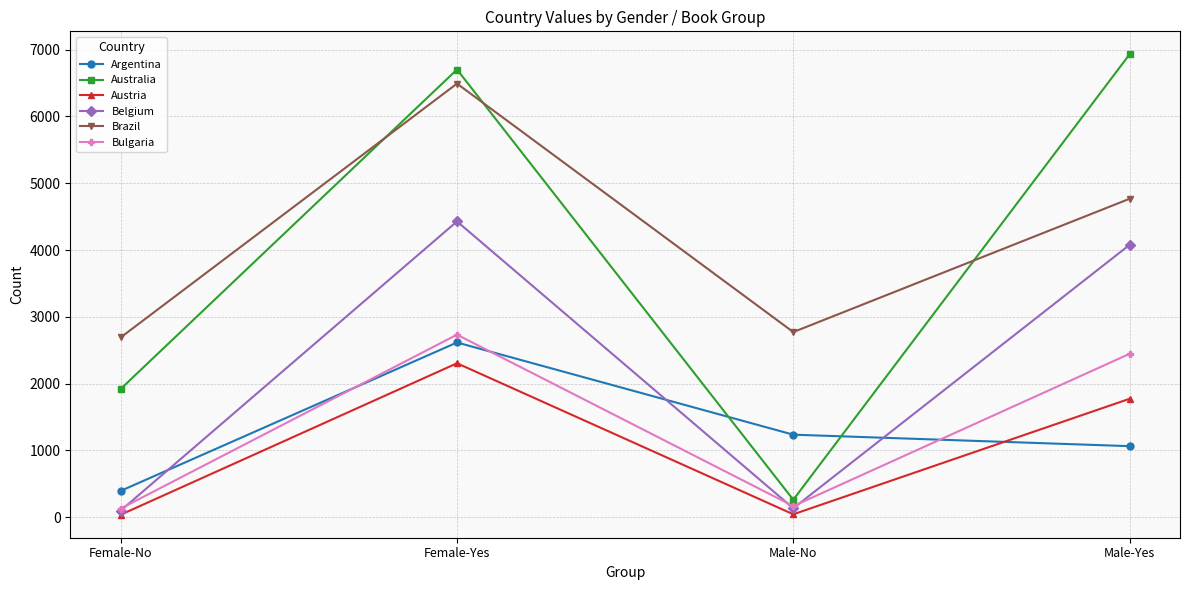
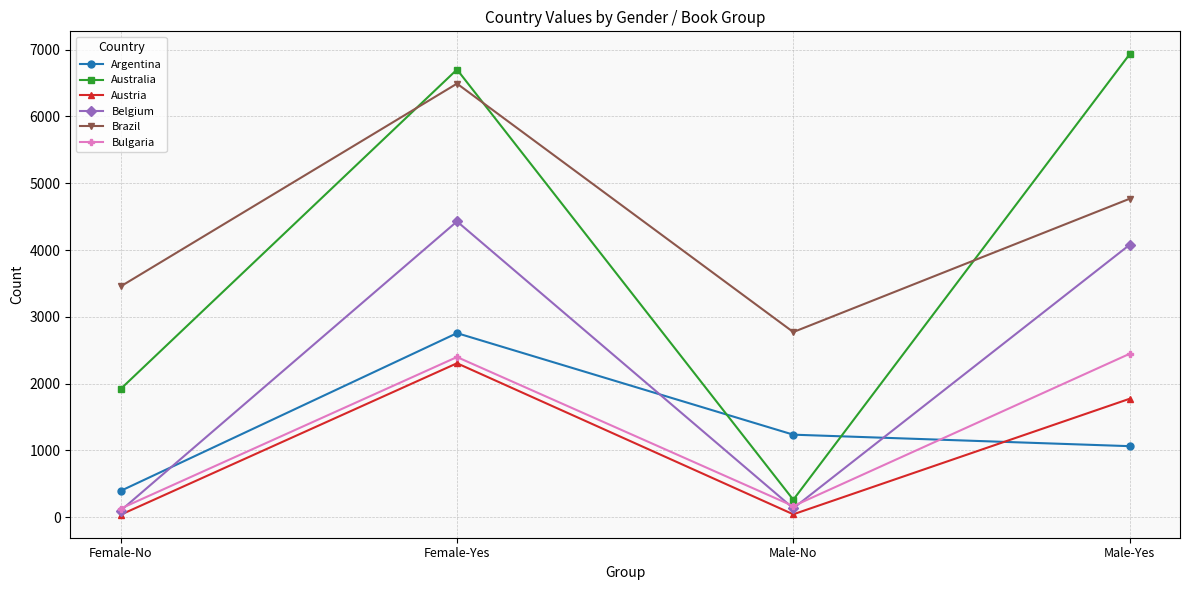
Brazil, Female-No: 2700 -> 3500
Argentina, Female-Yes: 2600 -> 2800
Bulgaria, Female-Yes: 2700 -> 2400
